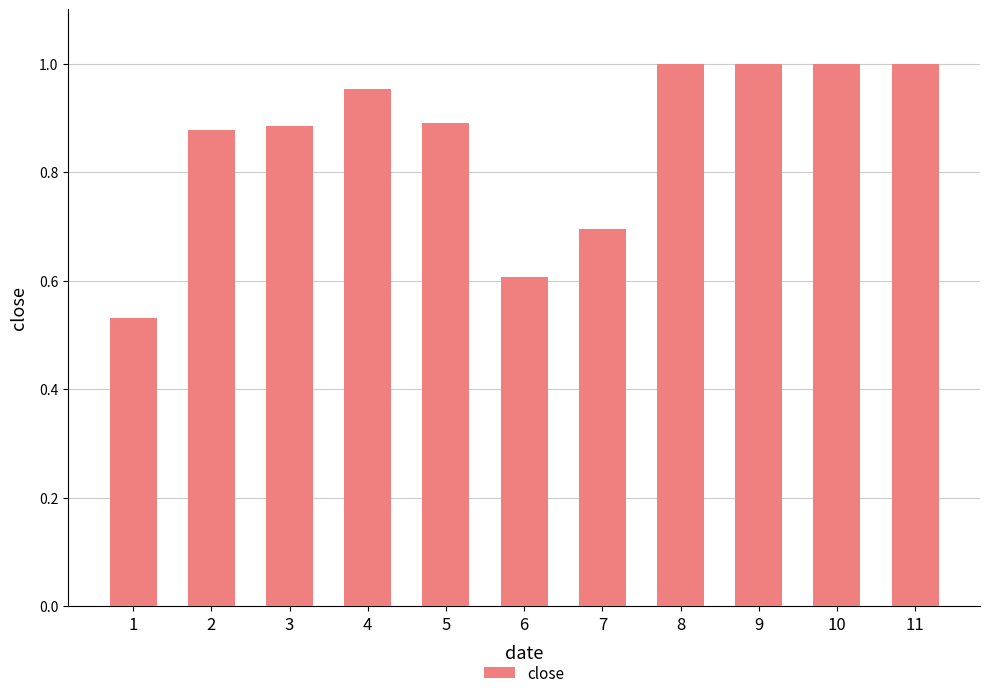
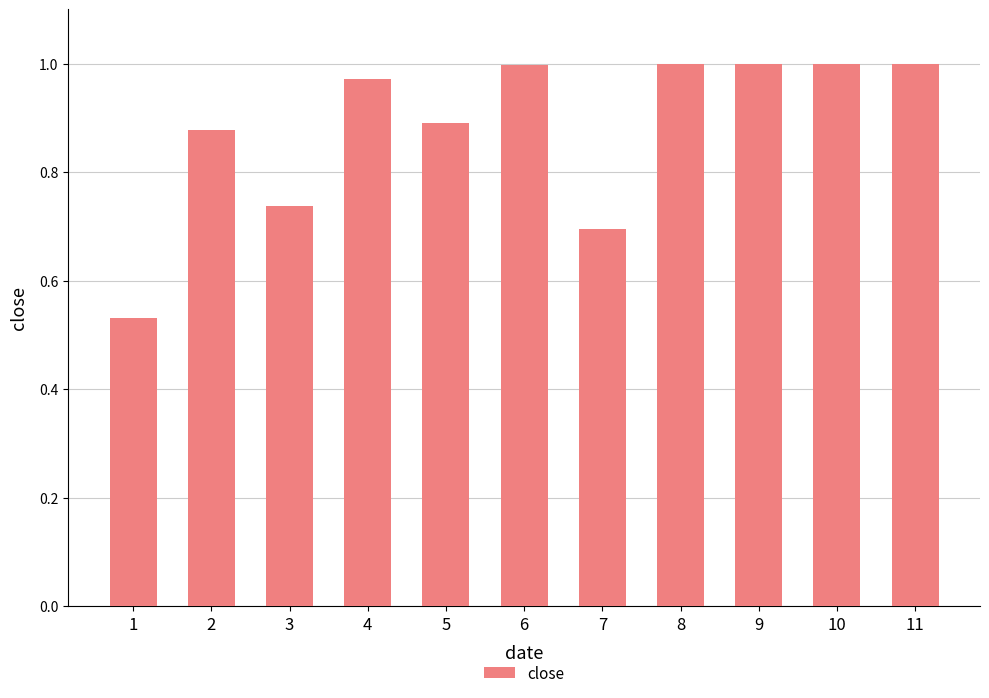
3: 0.89 -> 0.74
4: 0.95 -> 0.97
6: 0.61 -> 1.00
